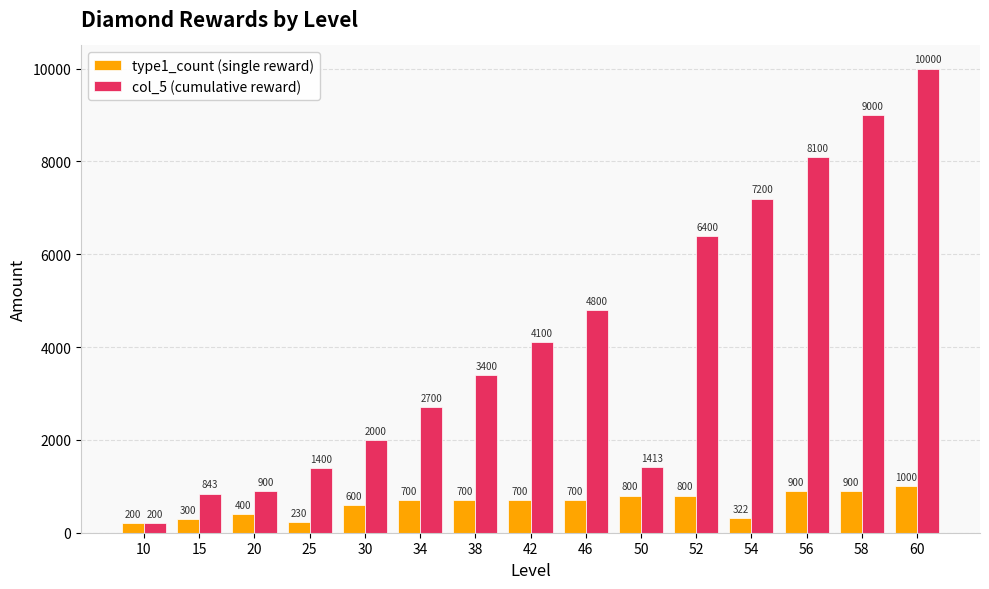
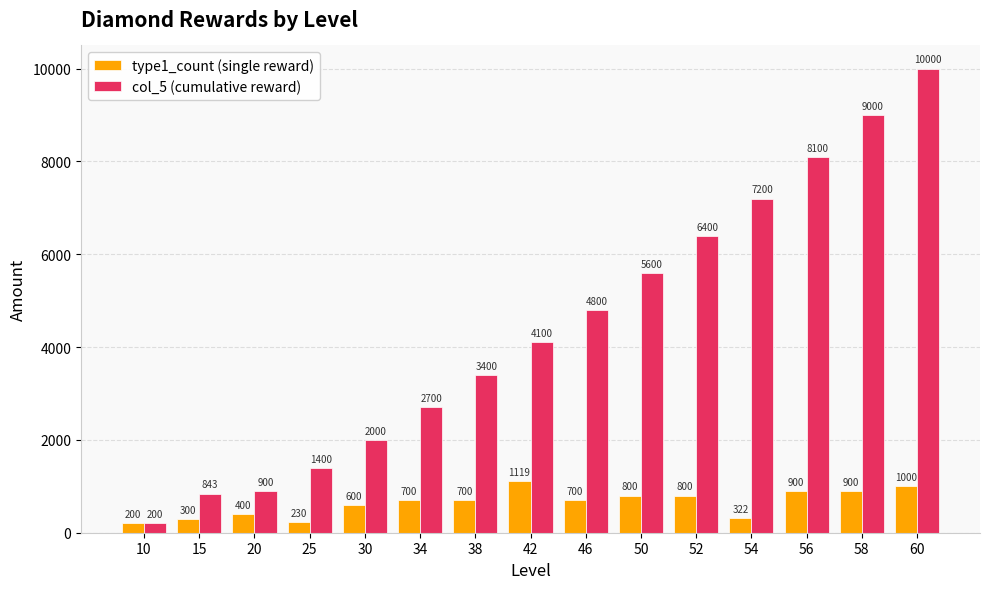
type1_count (single reward), 42: 700 -> 1119
col_5 (cumulative reward), 50: 1413 -> 5600
